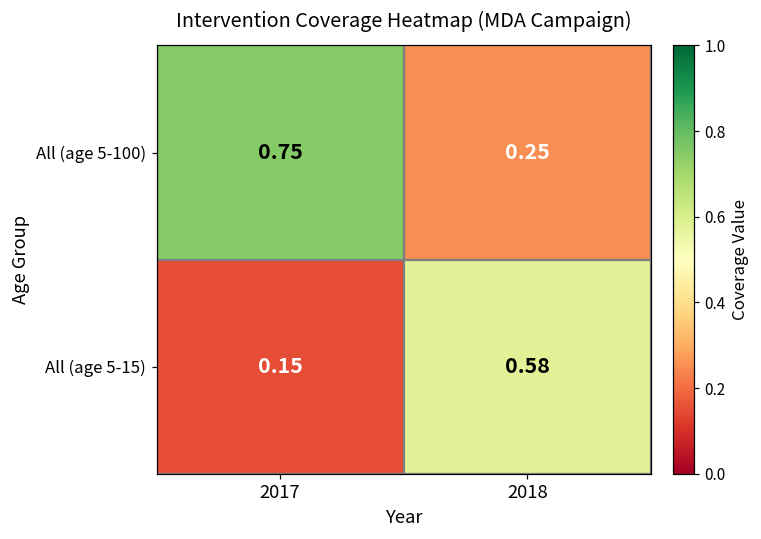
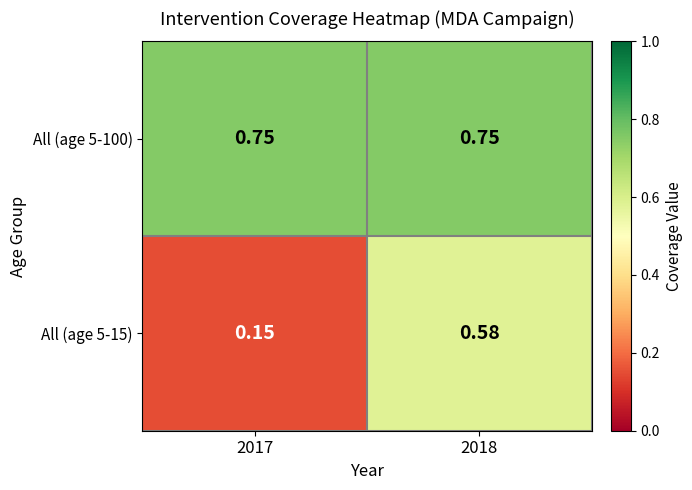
All (age 5-100), 2018: 0.25 -> 0.75
